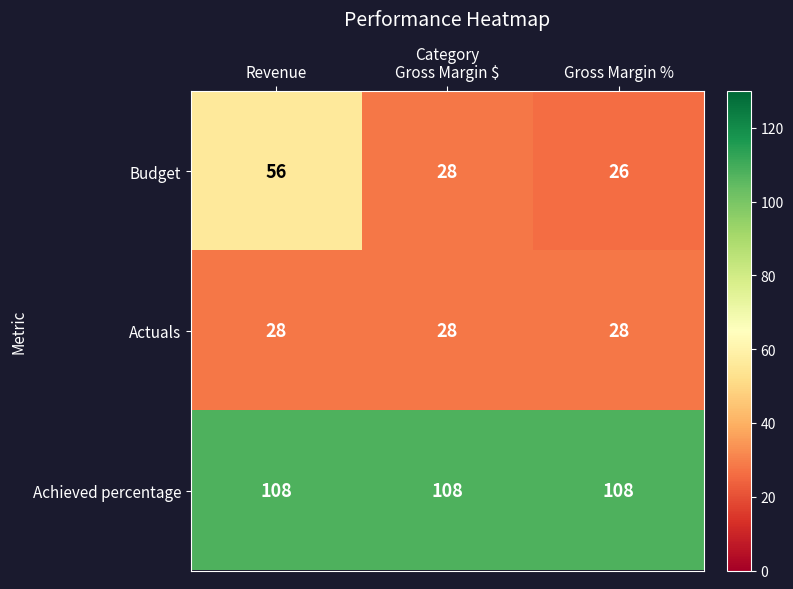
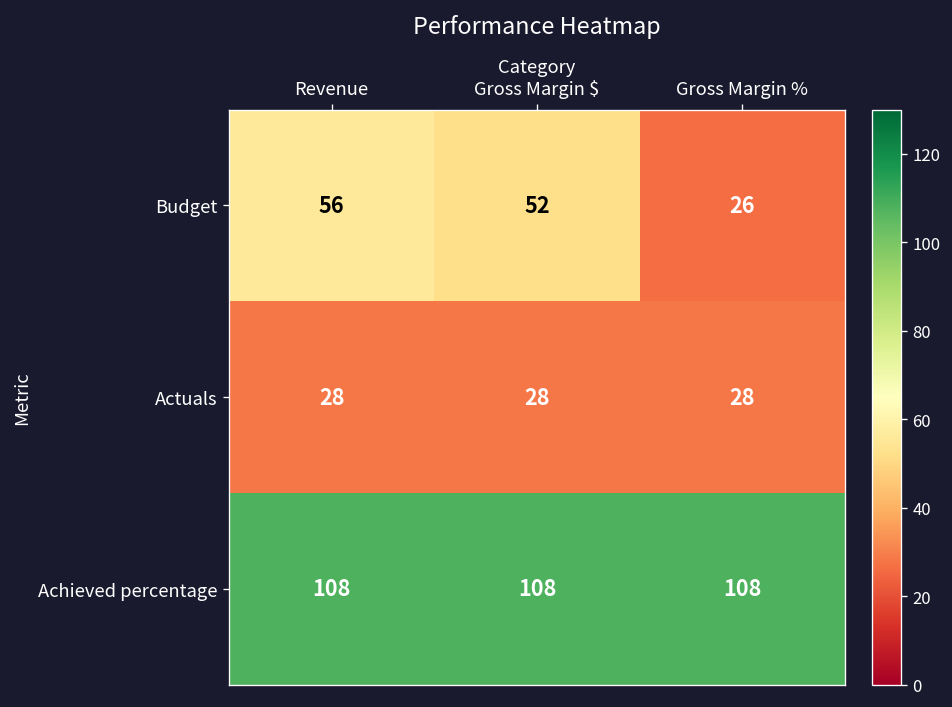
Budget, Gross Margin $: 28 -> 52
